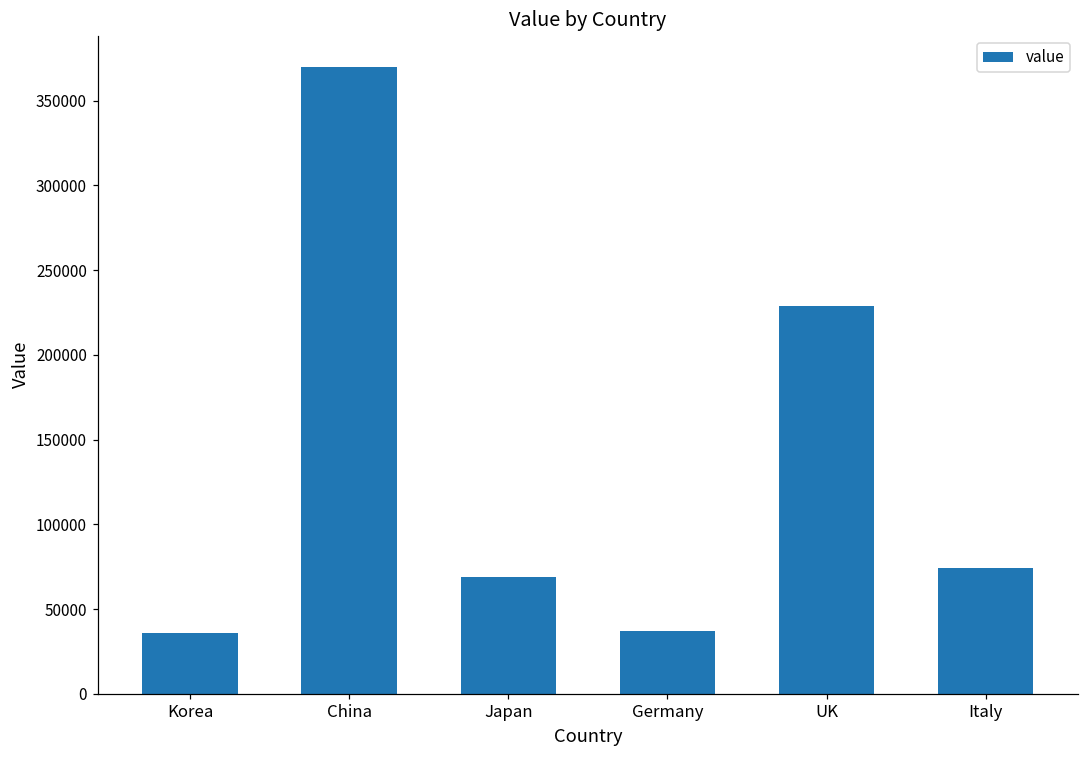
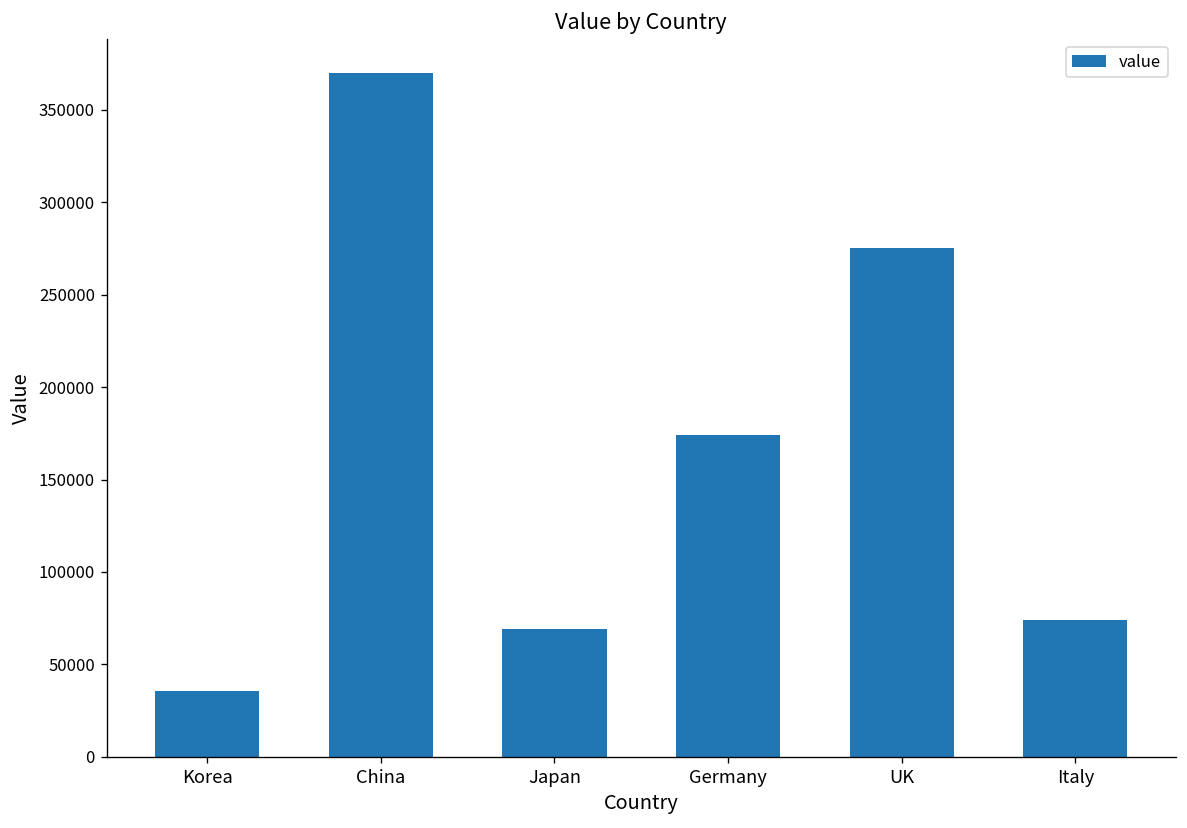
Germany: 37000 -> 174000
UK: 229000 -> 275000
